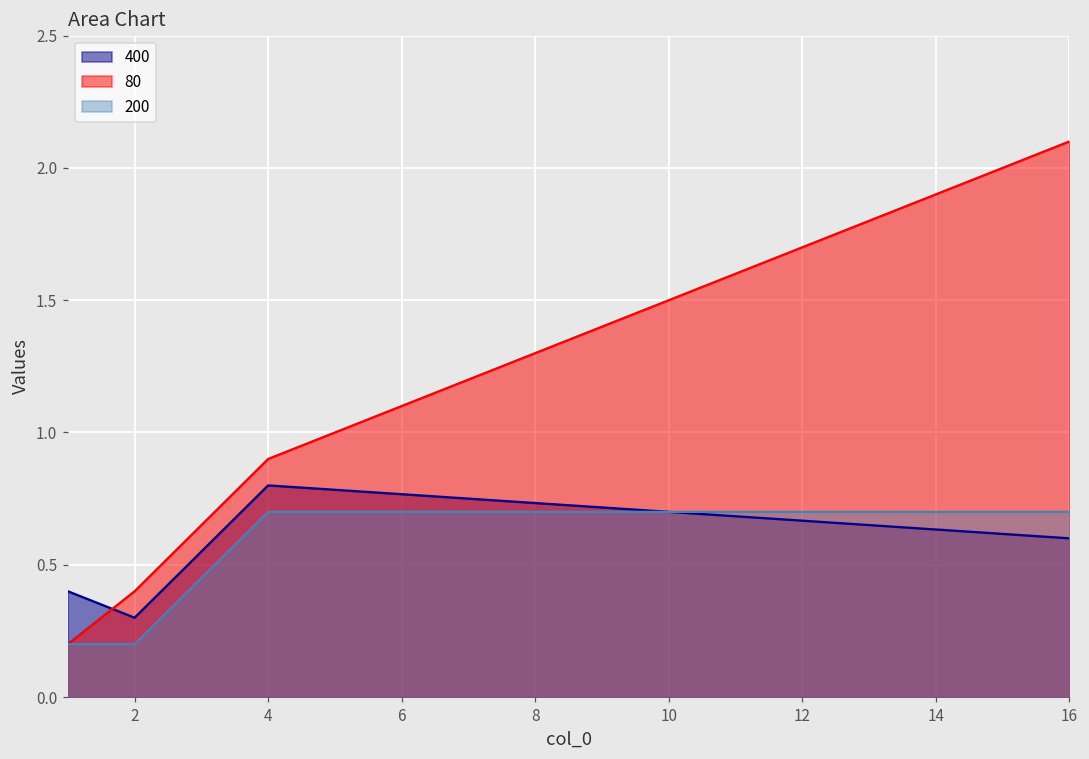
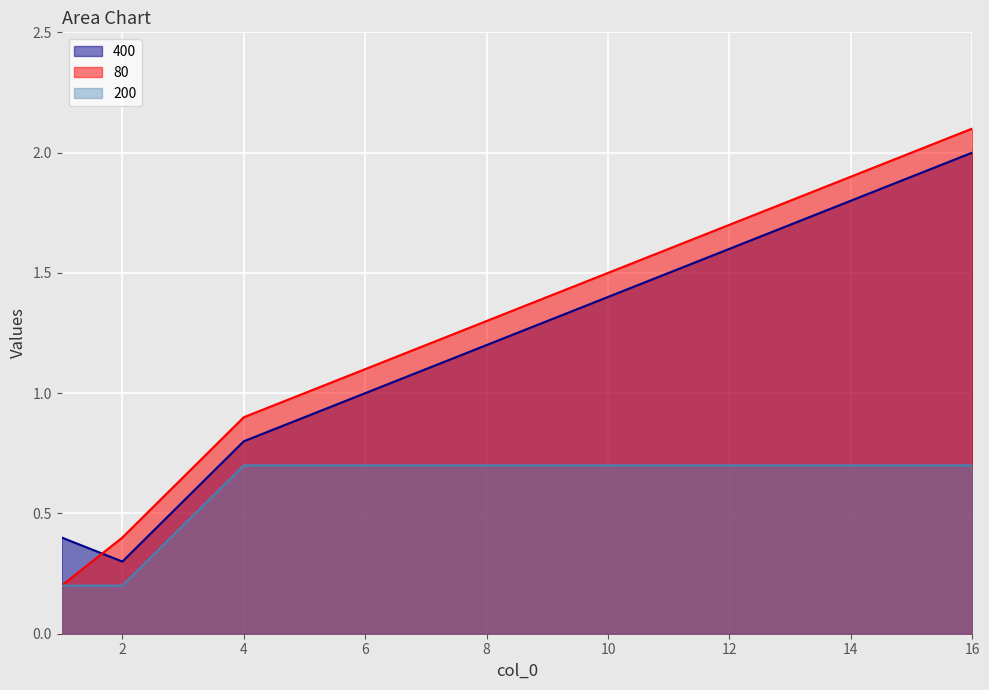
400, 16: 0.6 -> 2.0
